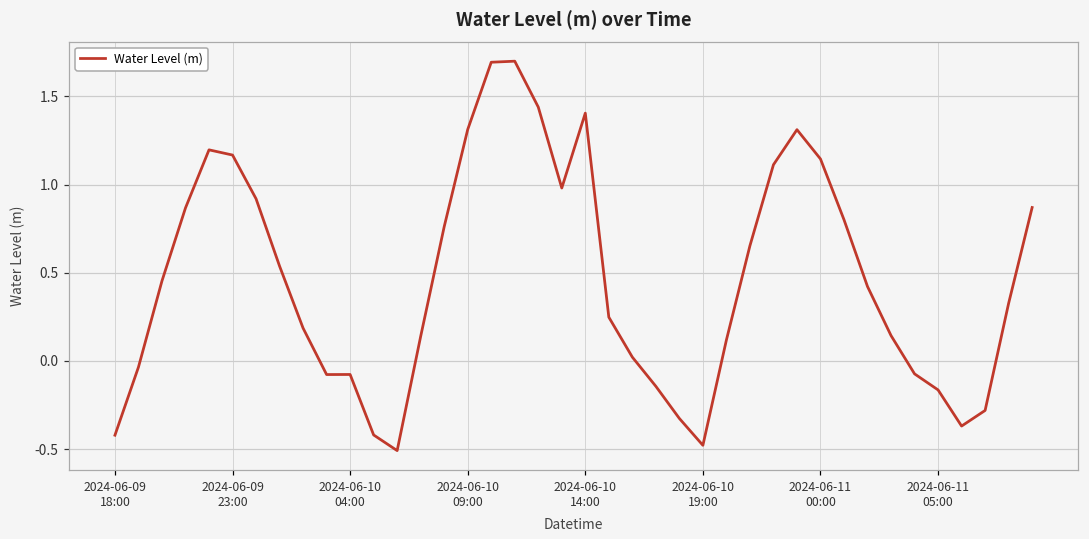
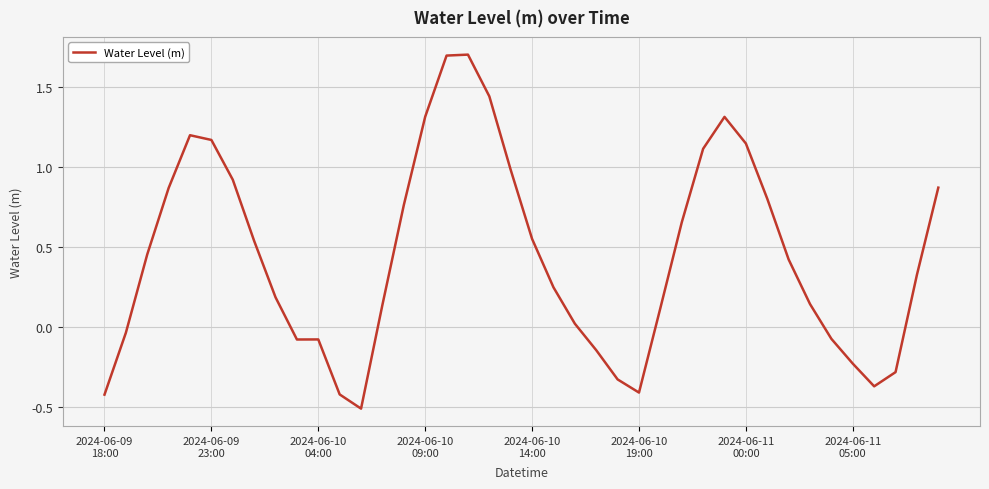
2024-06-10 14:00: 1.41 -> 0.55
2024-06-10 19:00: -0.48 -> -0.41
2024-06-11 05:00: -0.16 -> -0.23
